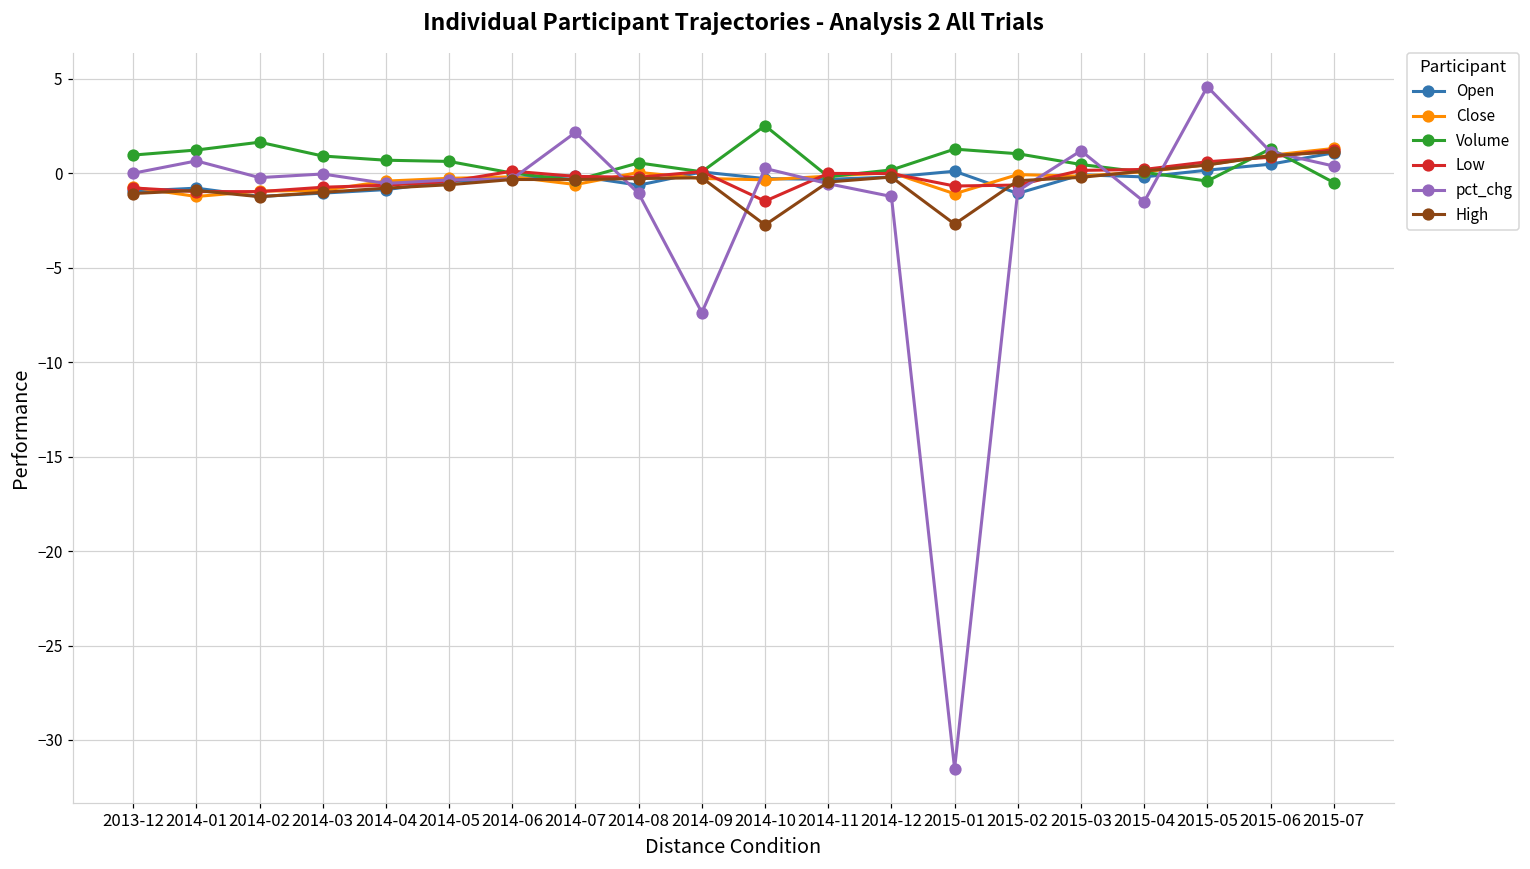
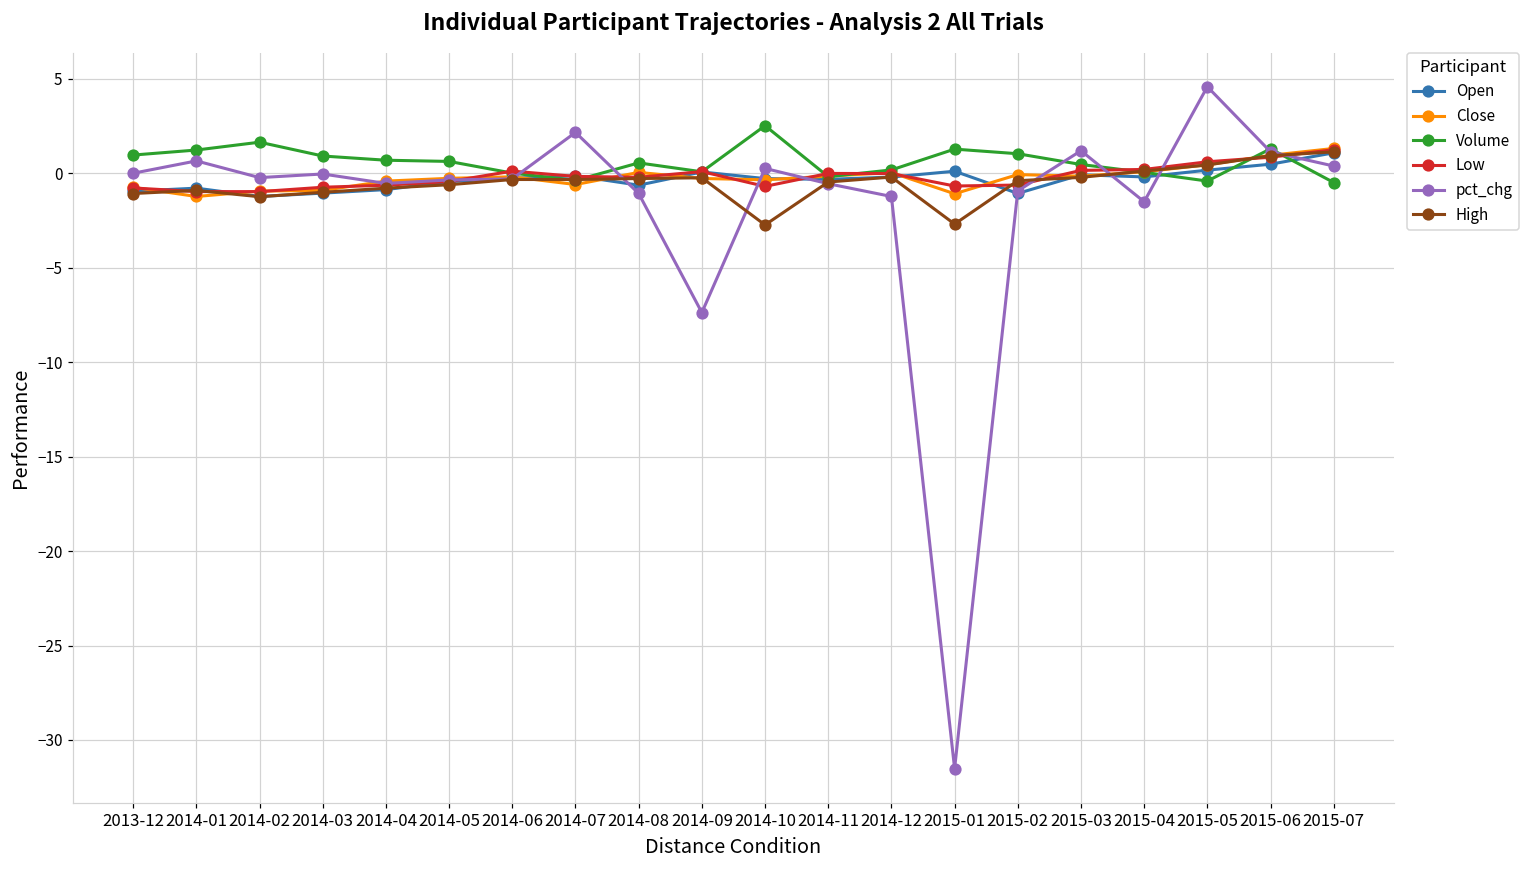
Low, 2014-10: -1.5 -> -0.7
